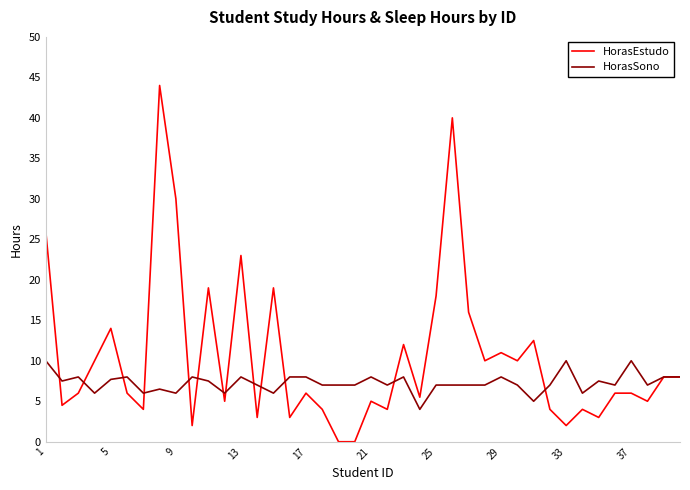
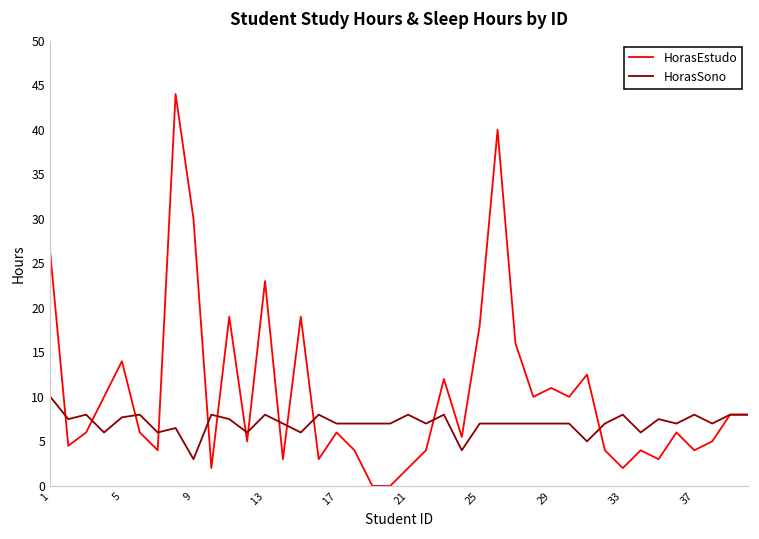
HorasSono, 9: 6 -> 3
HorasSono, 17: 8 -> 7
HorasEstudo, 21: 5 -> 2
HorasSono, 29: 8 -> 7
HorasSono, 33: 10 -> 8
HorasEstudo, 37: 6 -> 4
HorasSono, 37: 10 -> 8
